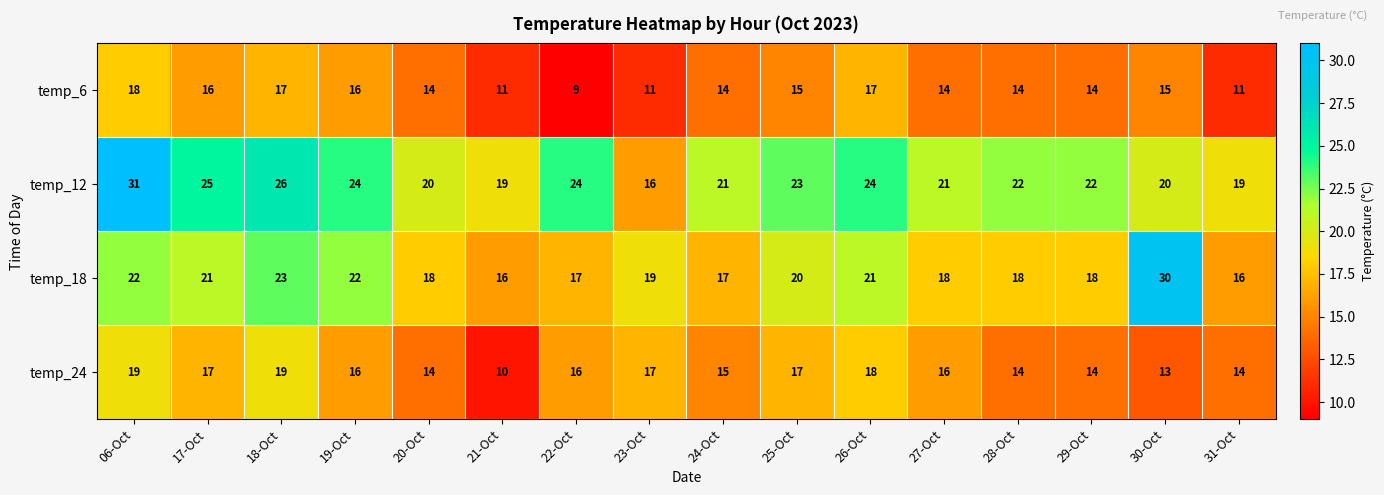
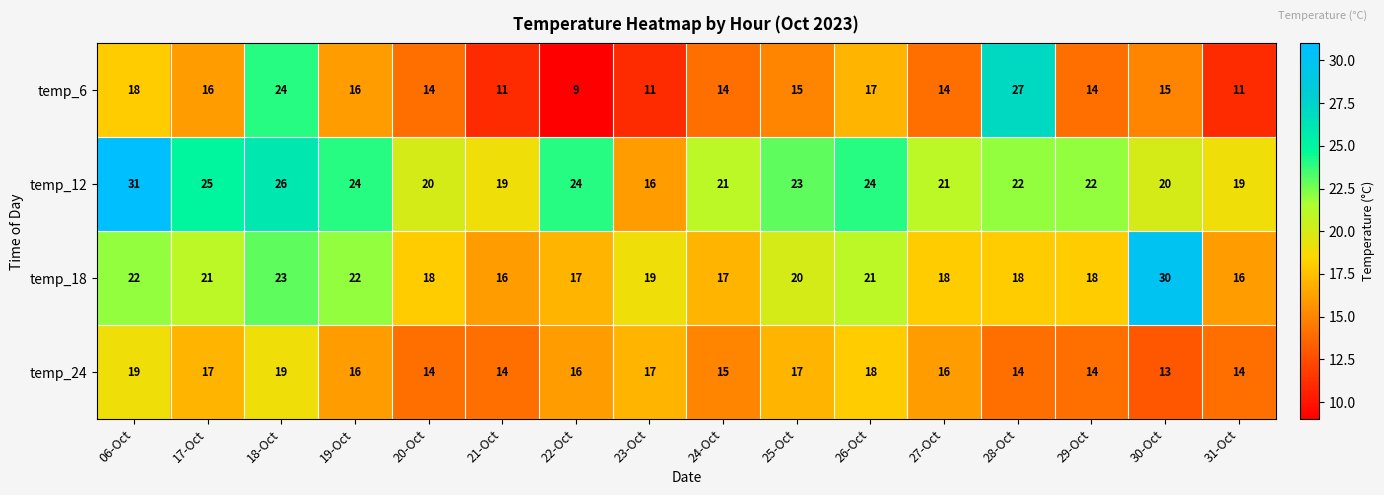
temp_6, 18-Oct: 17 -> 24
temp_6, 28-Oct: 14 -> 27
temp_24, 21-Oct: 10 -> 14
